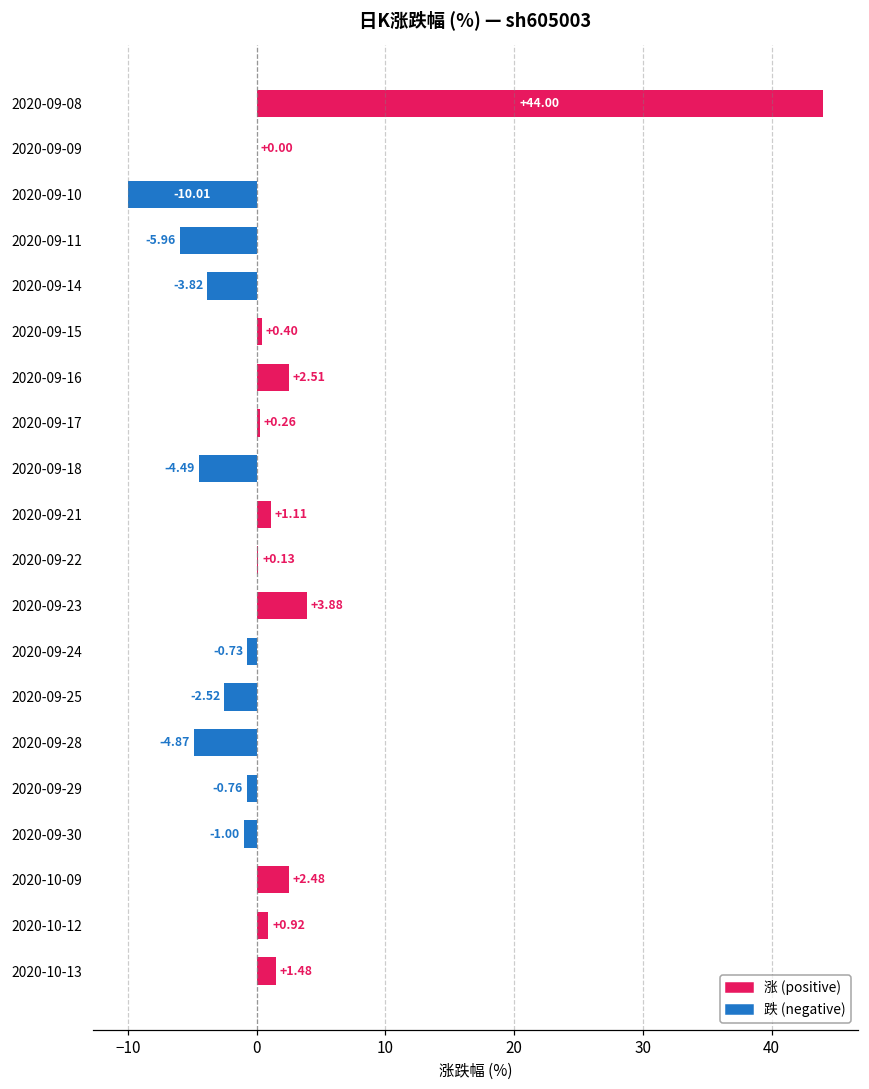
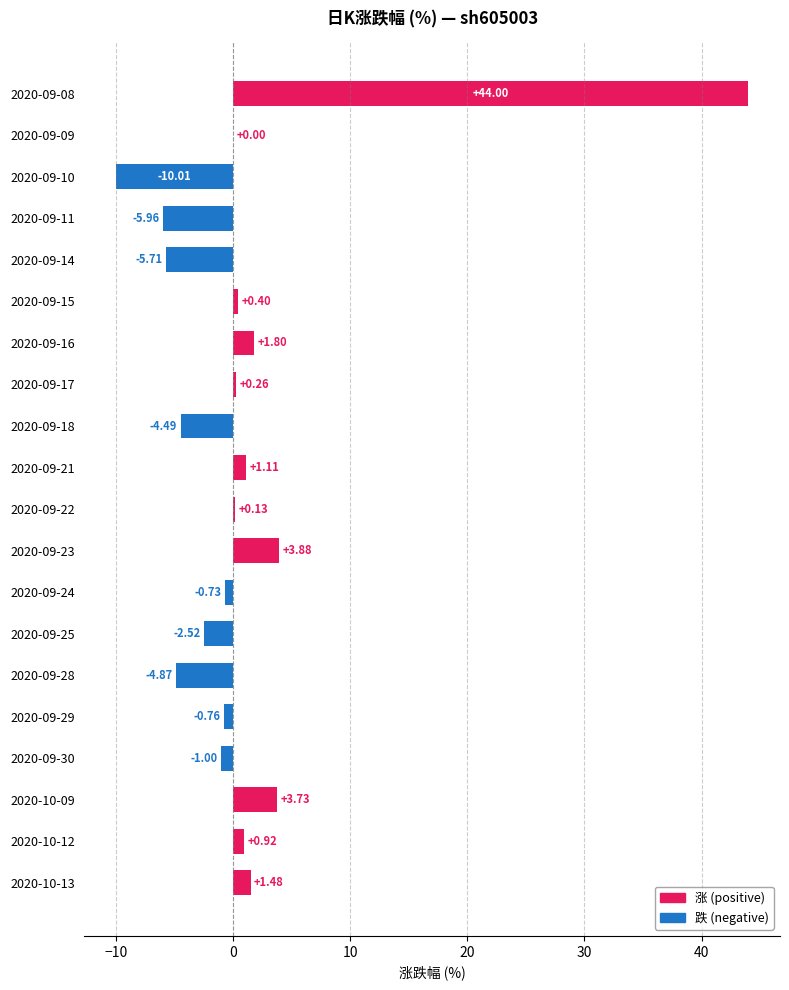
2020-09-14: -3.82 -> -5.71
2020-09-16: +2.51 -> +1.80
2020-10-09: +2.48 -> +3.73
